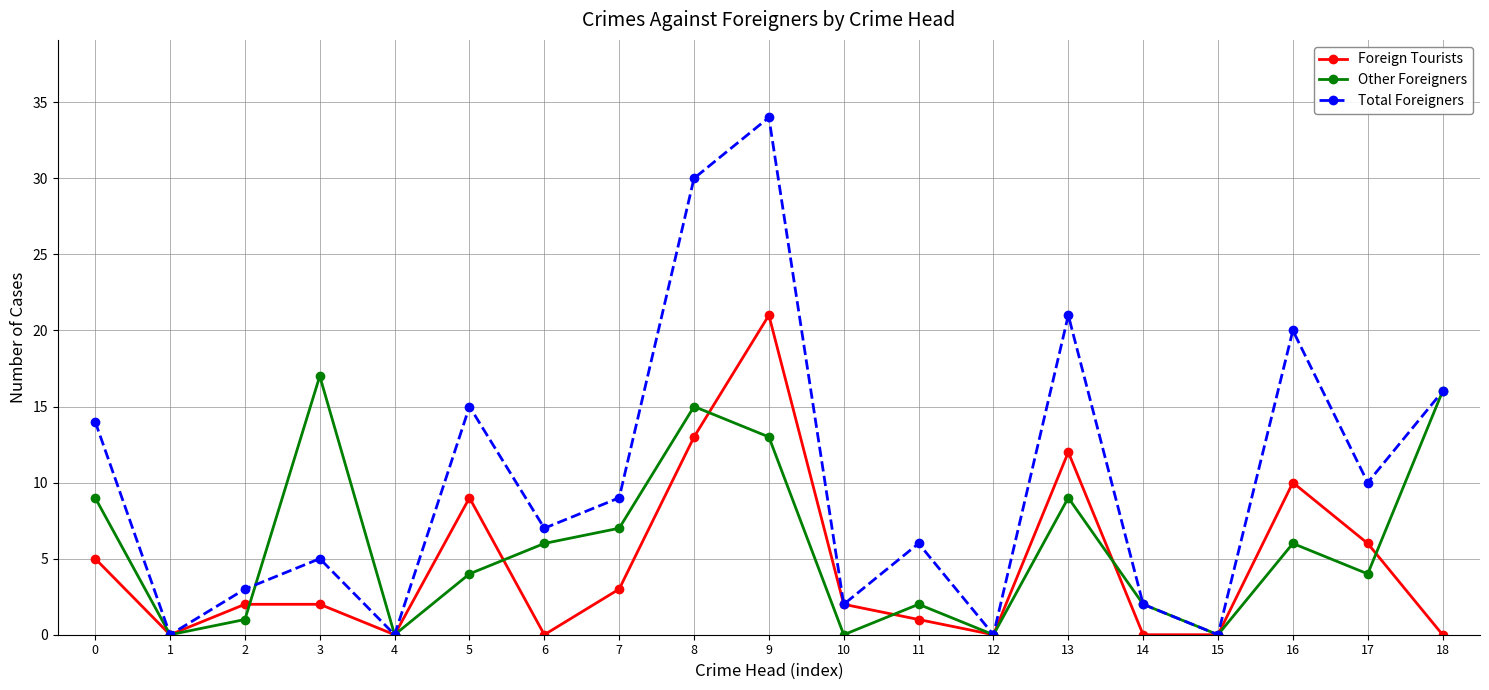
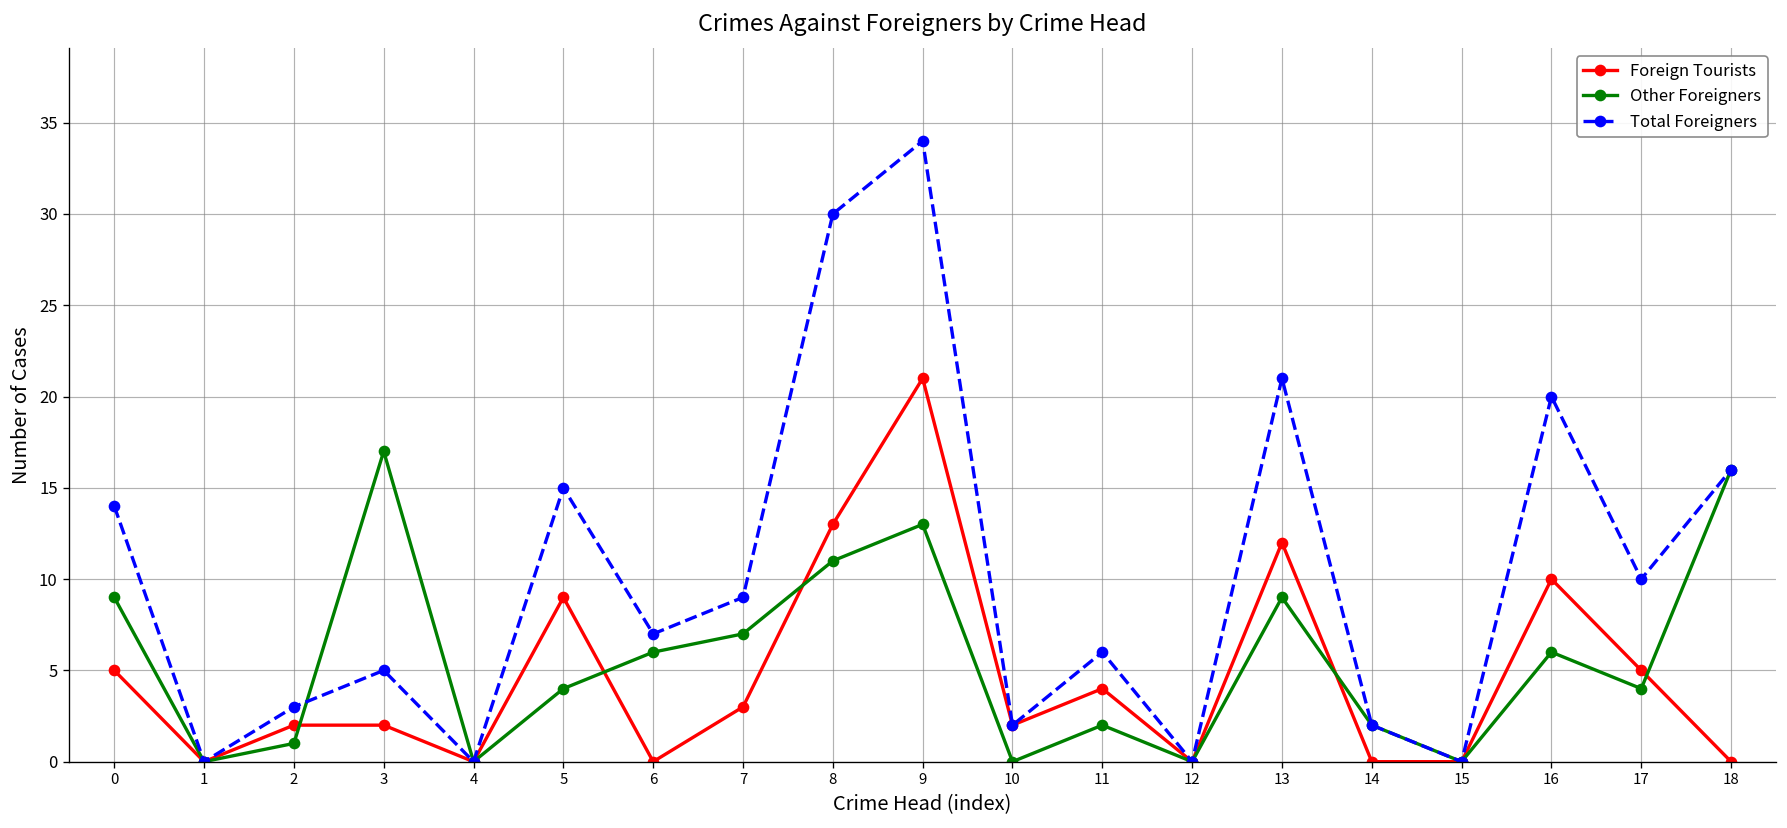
Other Foreigners, 8: 15 -> 11
Foreign Tourists, 11: 1 -> 4
Foreign Tourists, 17: 6 -> 5
